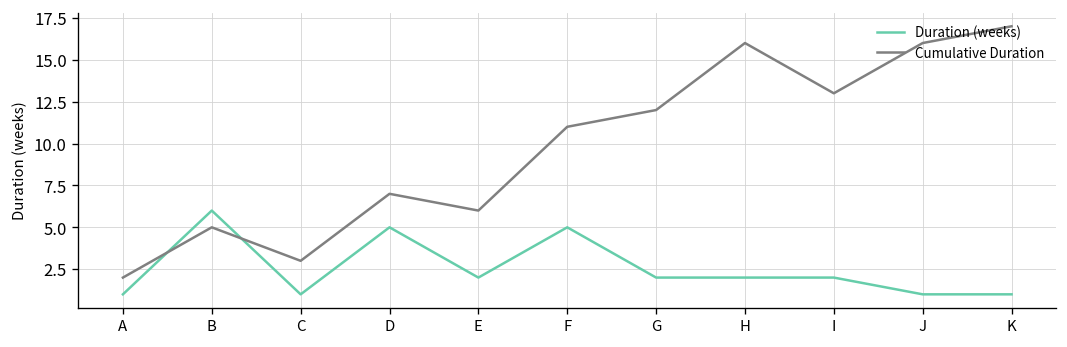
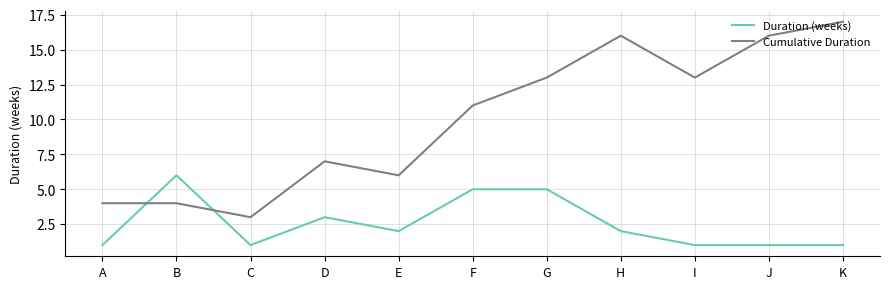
Cumulative Duration, A: 2 -> 4
Cumulative Duration, B: 5 -> 4
Duration (weeks), D: 5 -> 3
Duration (weeks), G: 2 -> 5
Cumulative Duration, G: 12 -> 13
Duration (weeks), I: 2 -> 1
